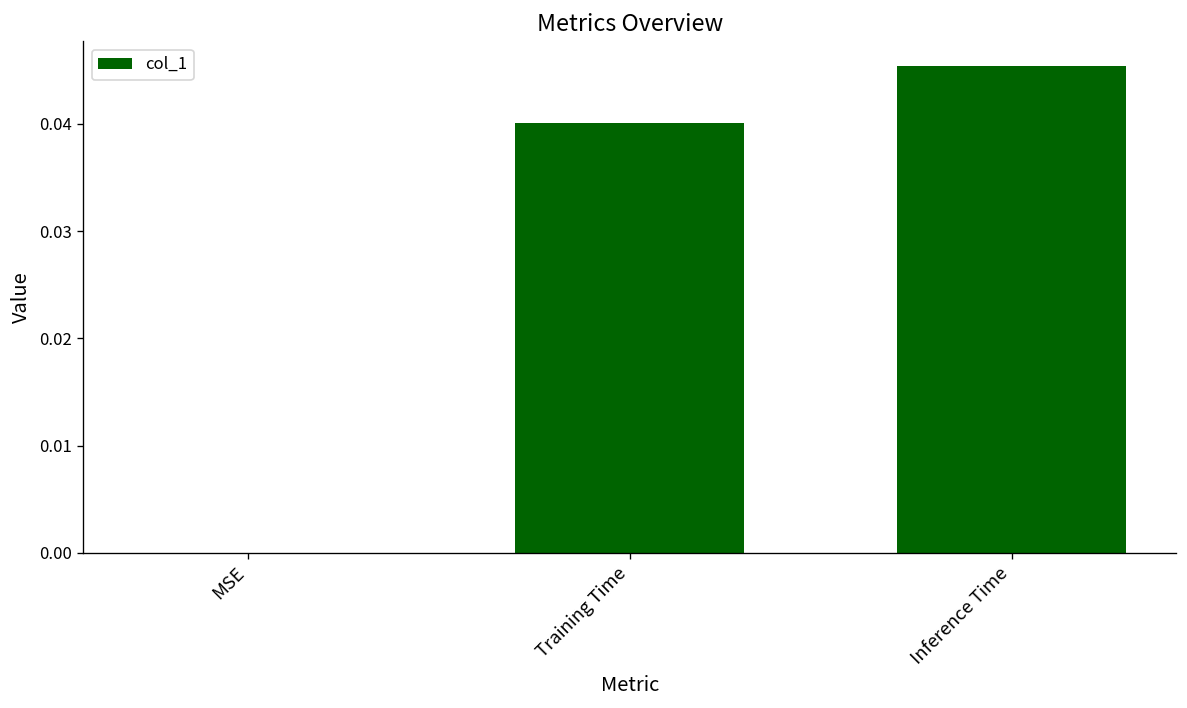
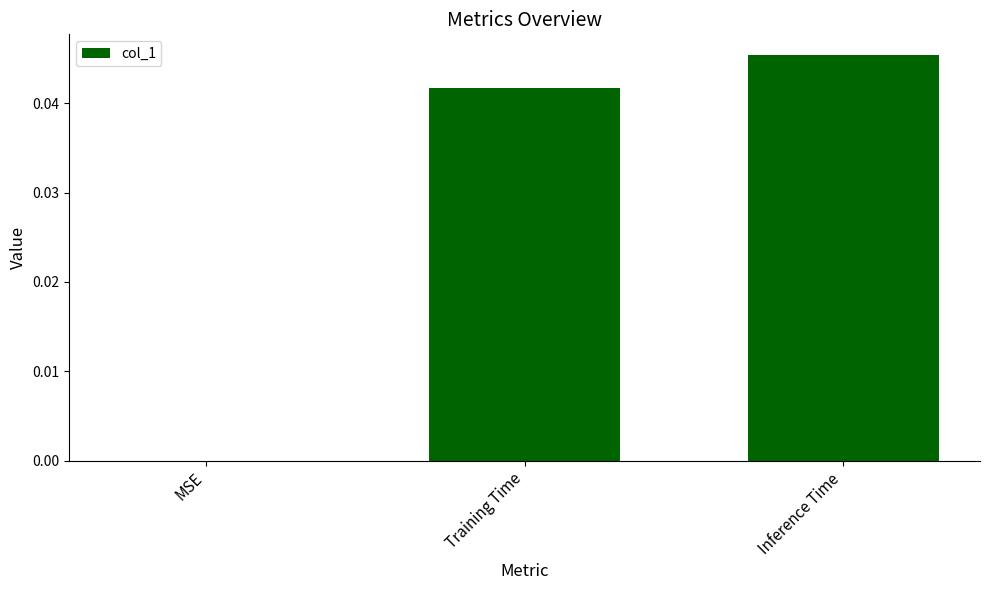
Training Time: 0.040 -> 0.042
